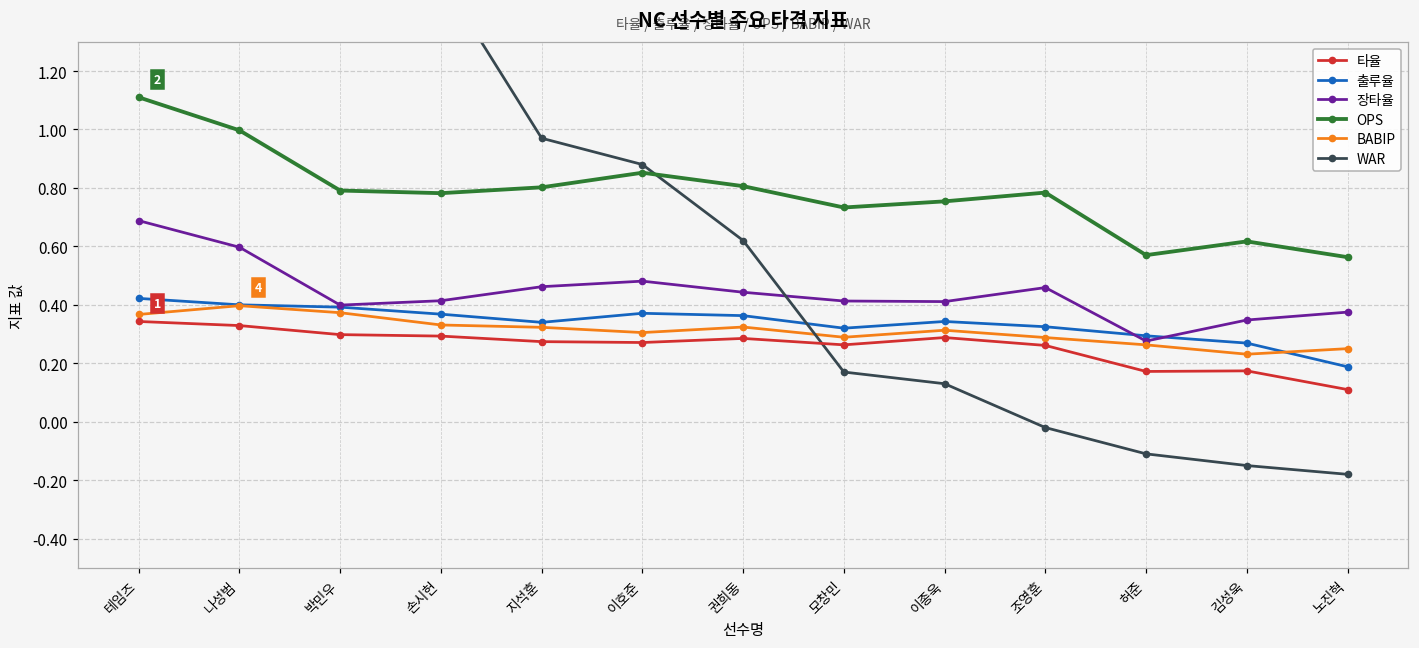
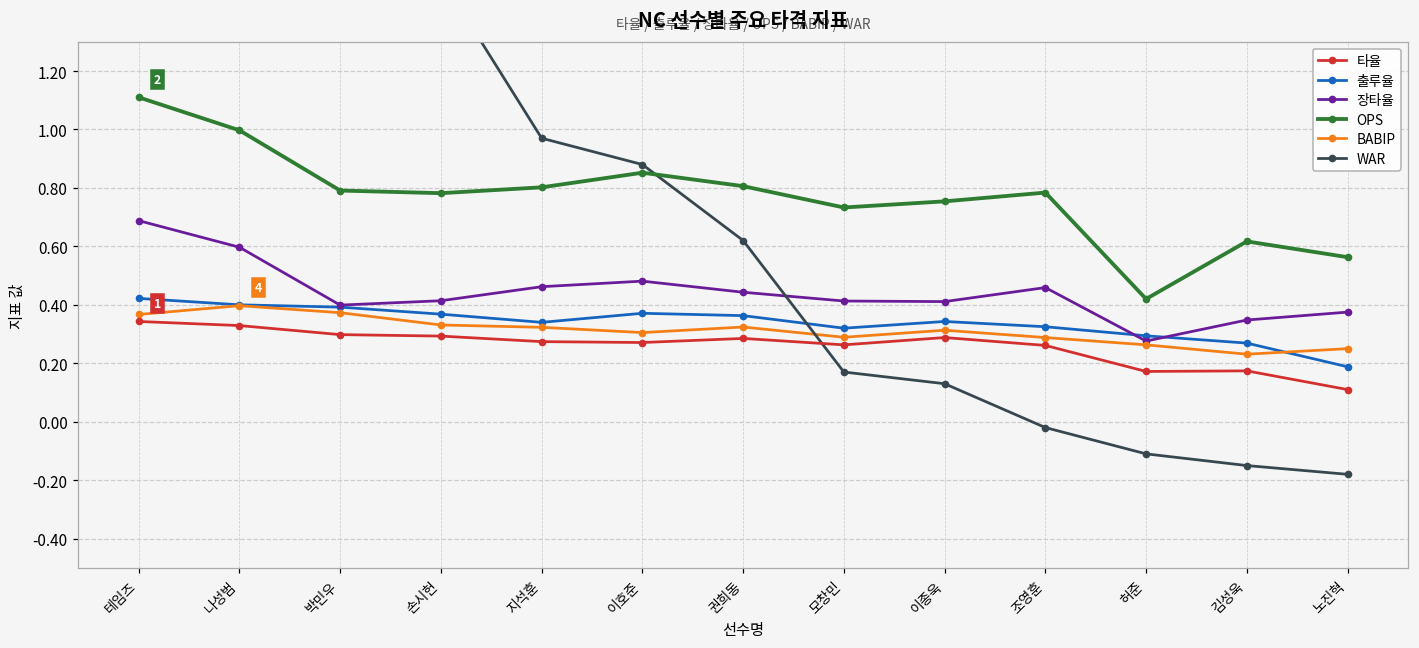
OPS, 허준: 0.57 -> 0.42
